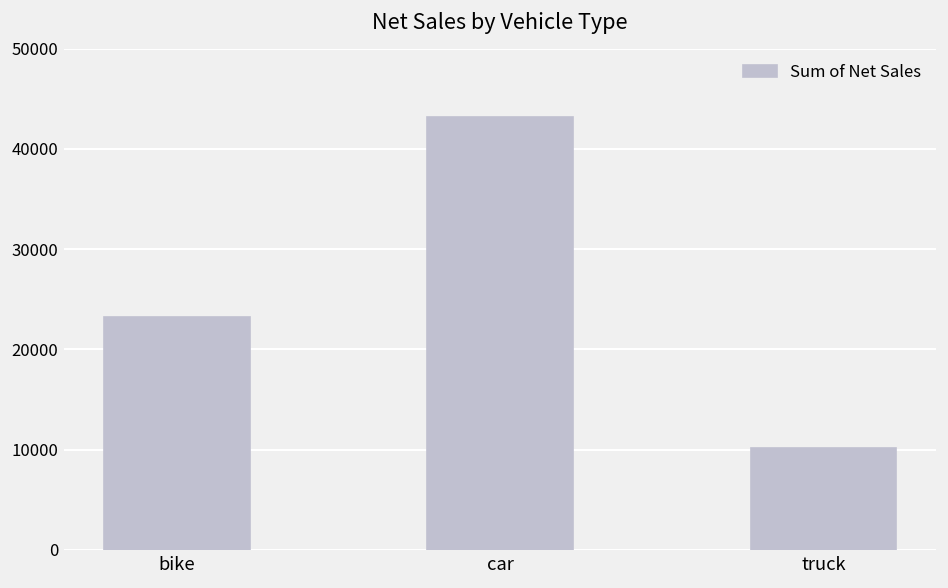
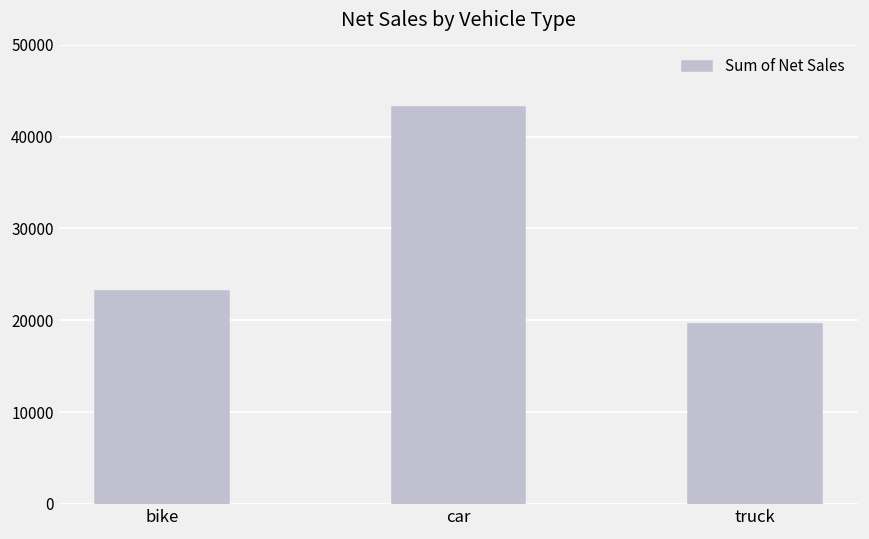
truck: 10000 -> 20000
